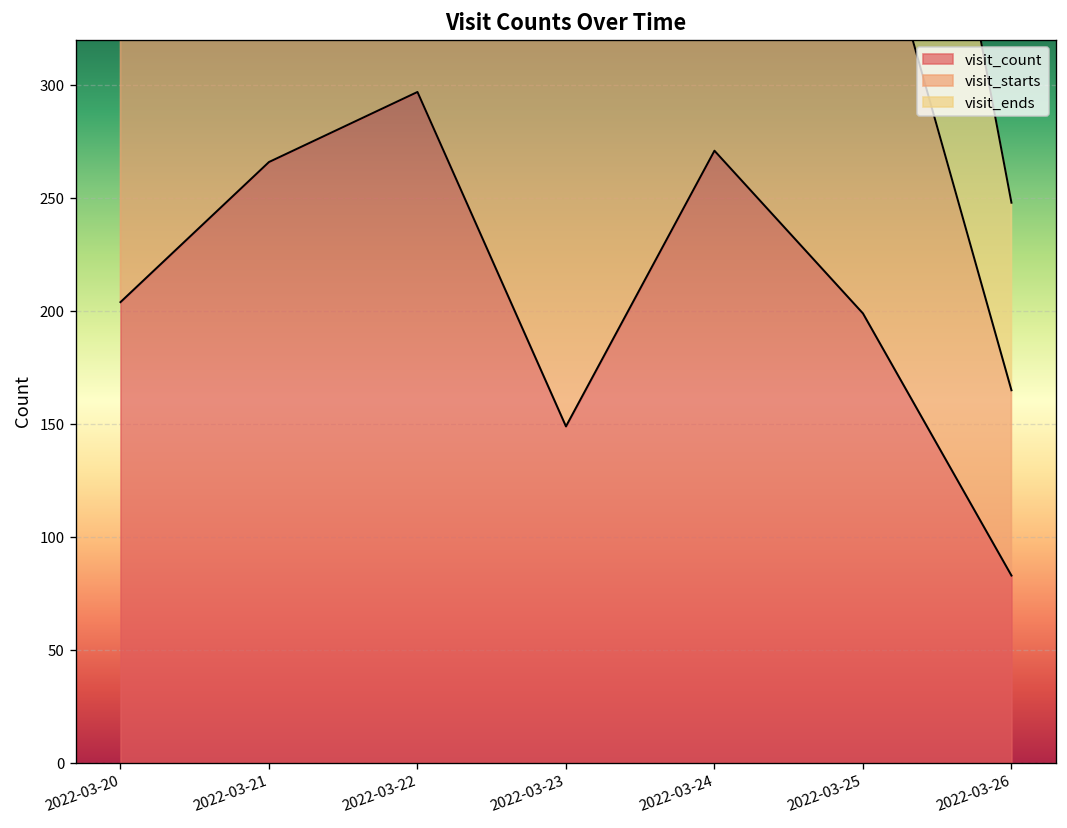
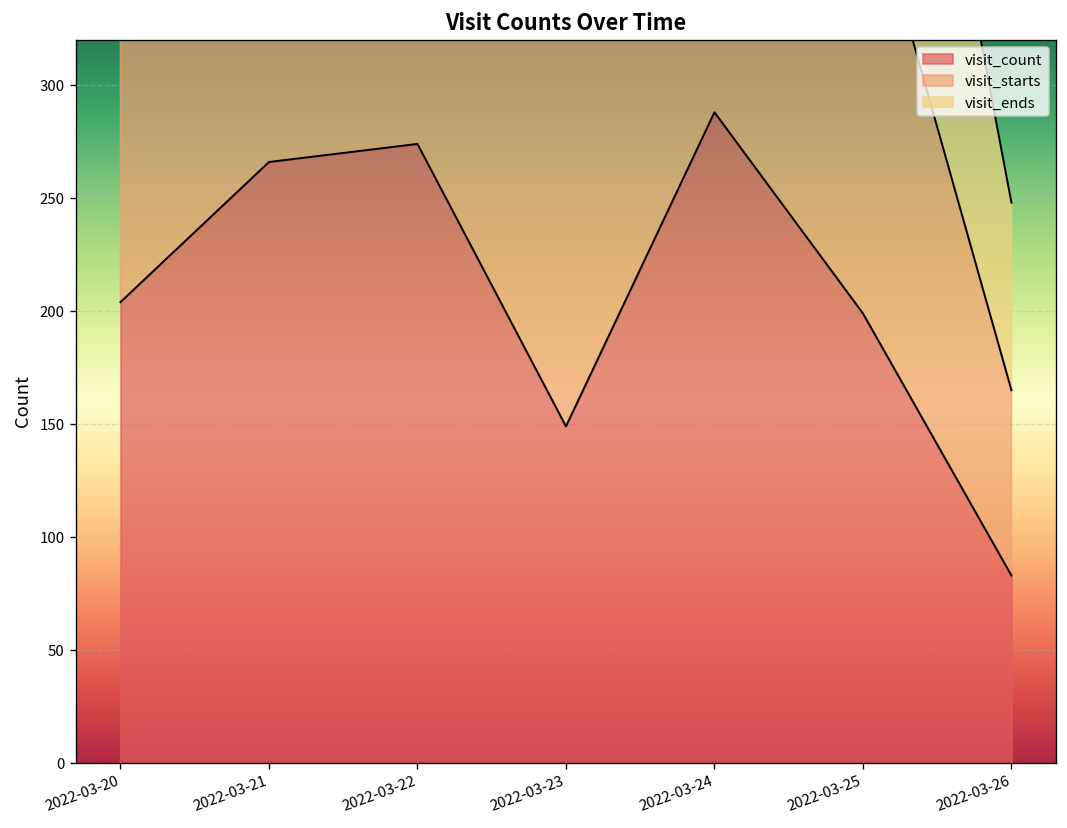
visit_count, 2022-03-22: 297 -> 274
visit_count, 2022-03-24: 271 -> 288
